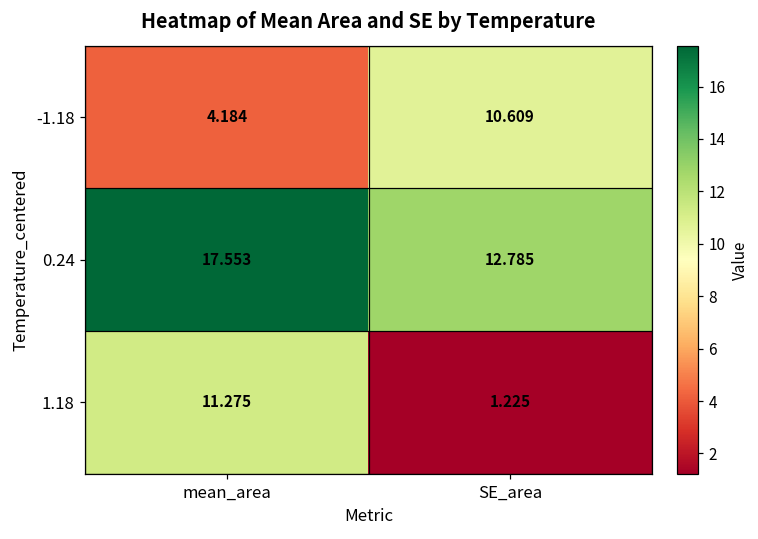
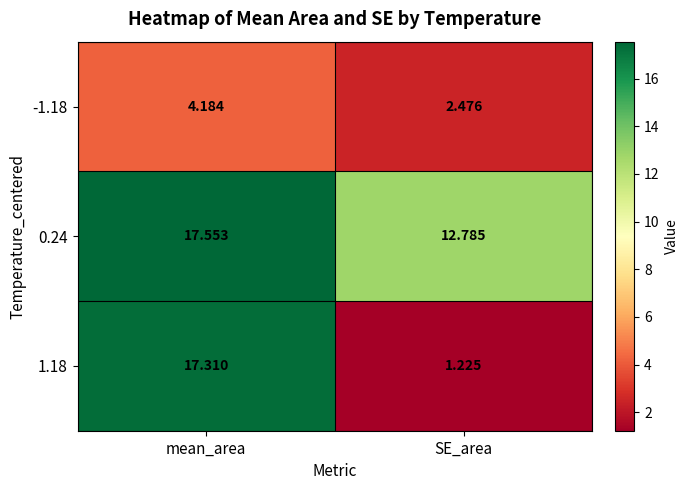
-1.18, SE_area: 10.609 -> 2.476
1.18, mean_area: 11.275 -> 17.310
